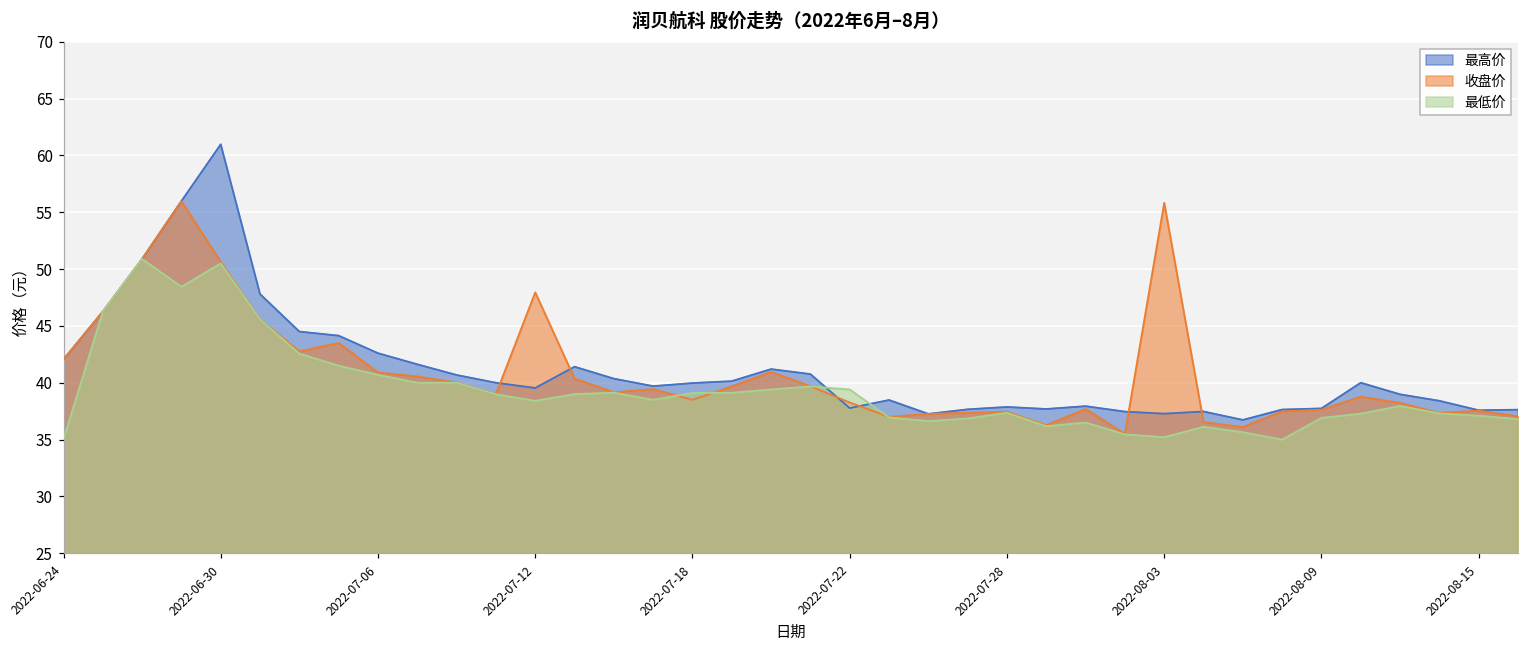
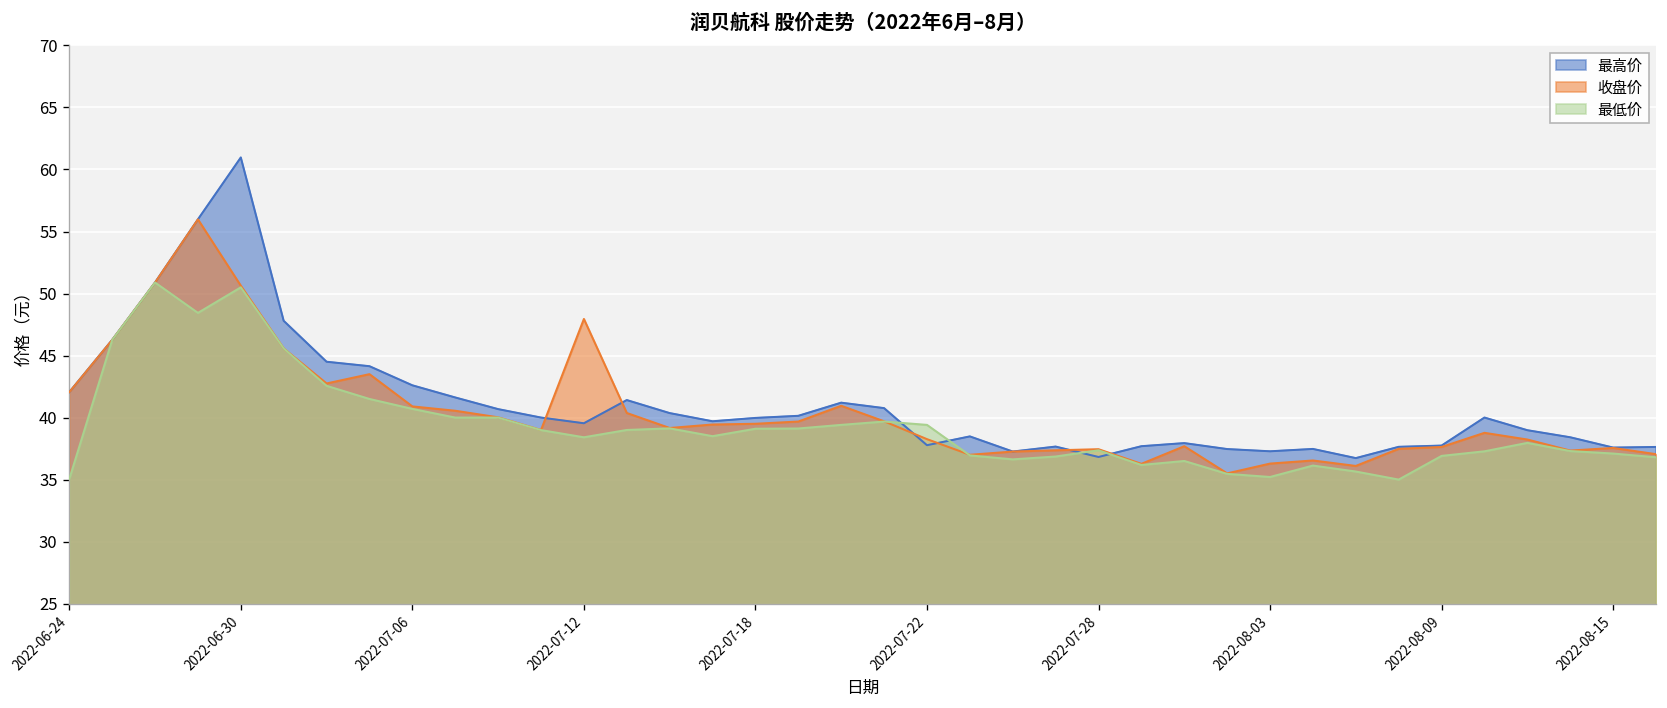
收盘价, 2022-07-18: 38.5 -> 39.5
最高价, 2022-07-28: 37.9 -> 36.8
收盘价, 2022-08-03: 55.8 -> 36.3
